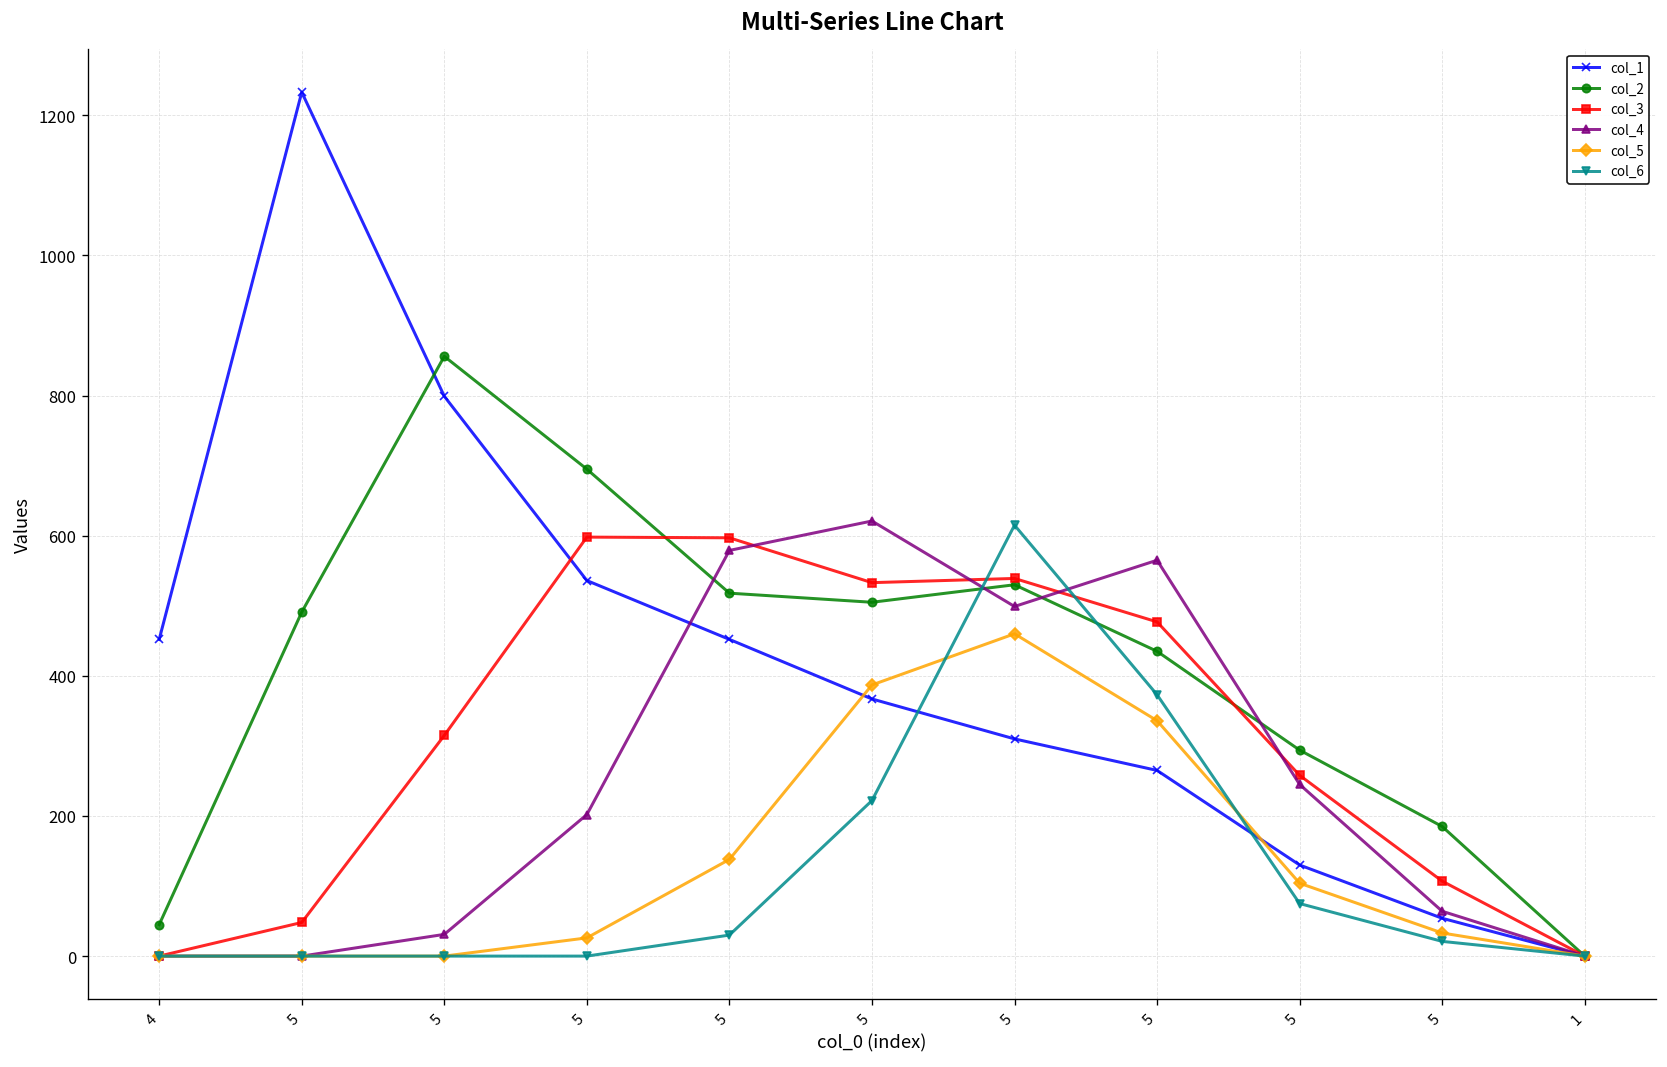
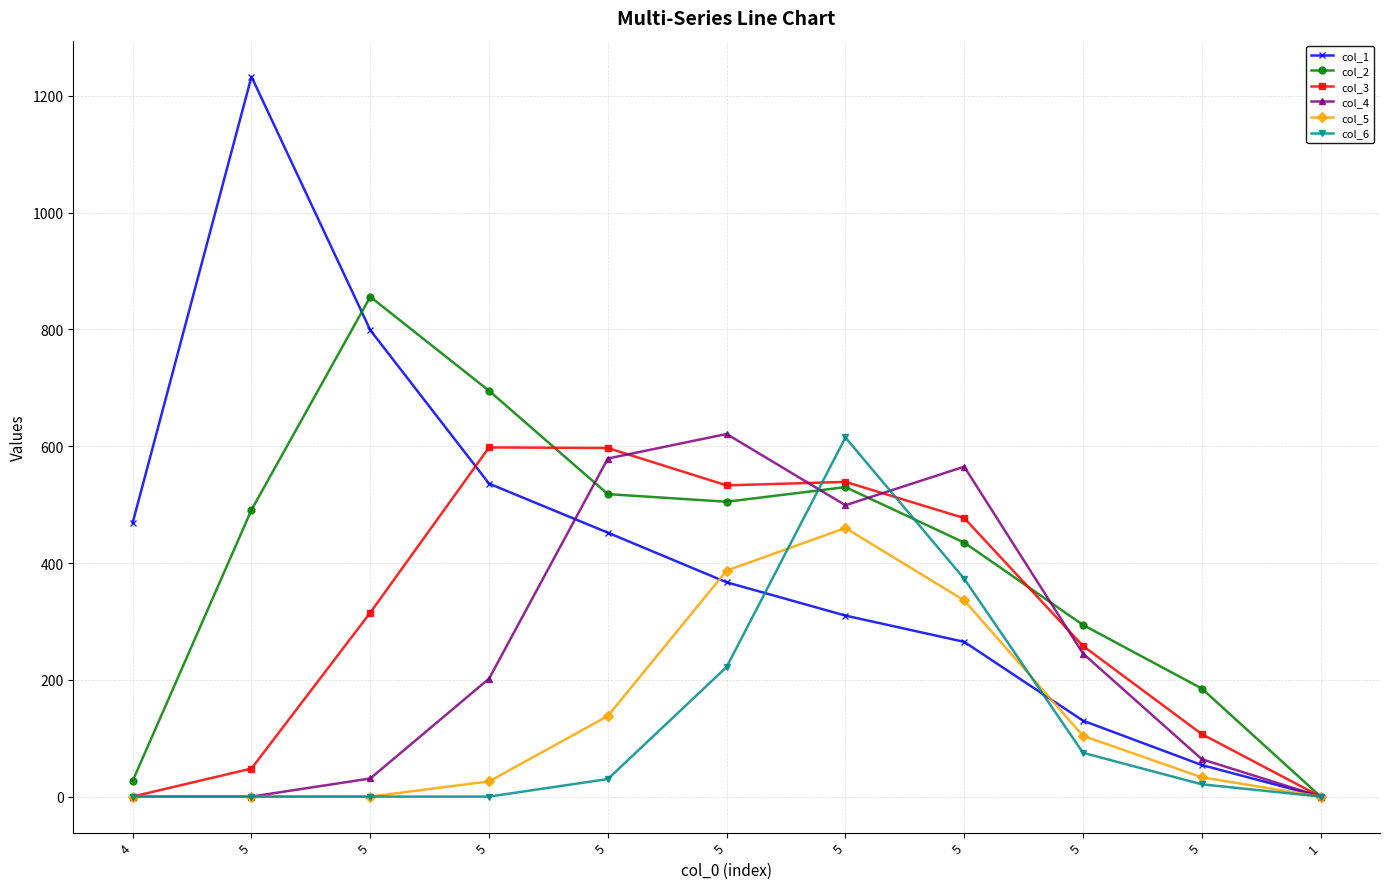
col_1, 4: 450 -> 470
col_2, 4: 50 -> 30
